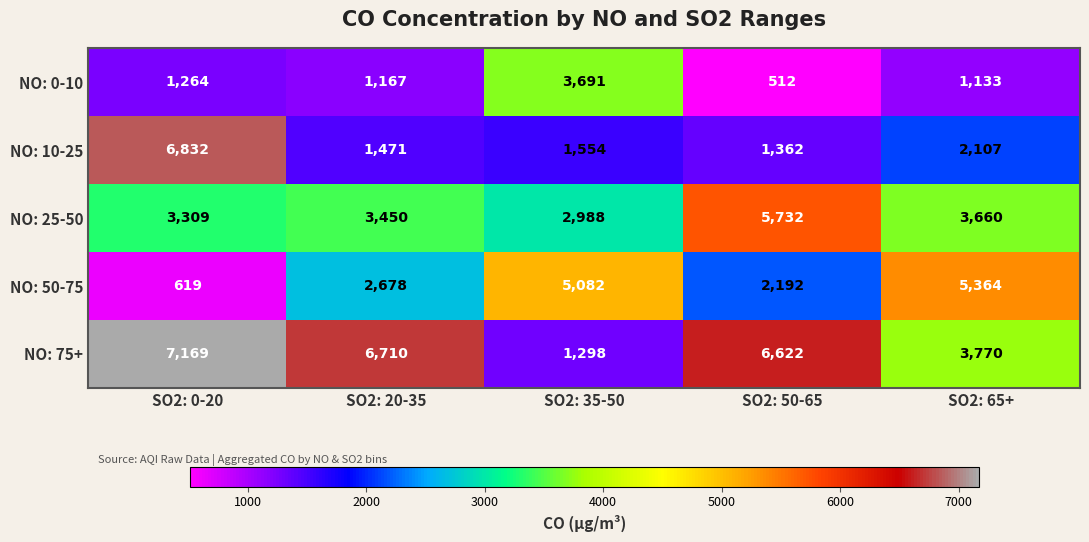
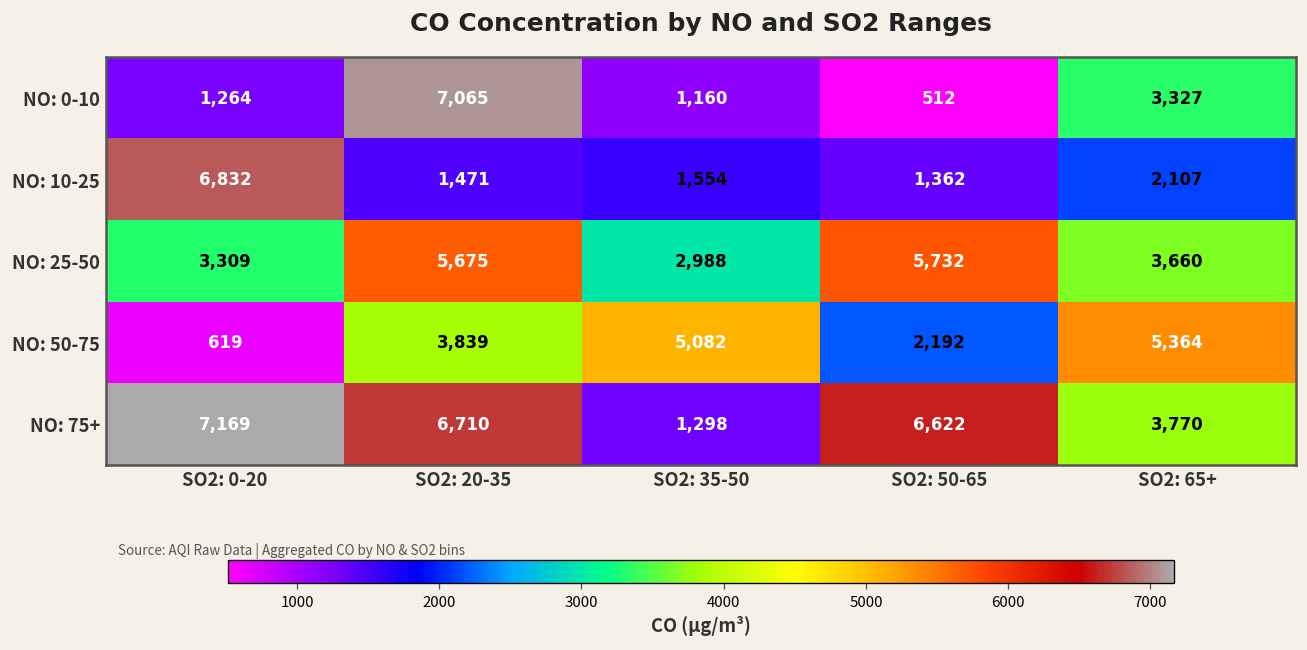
NO: 0-10, SO2: 20-35: 1,167 -> 7,065
NO: 0-10, SO2: 35-50: 3,691 -> 1,160
NO: 0-10, SO2: 65+: 1,133 -> 3,327
NO: 25-50, SO2: 20-35: 3,450 -> 5,675
NO: 50-75, SO2: 20-35: 2,678 -> 3,839
